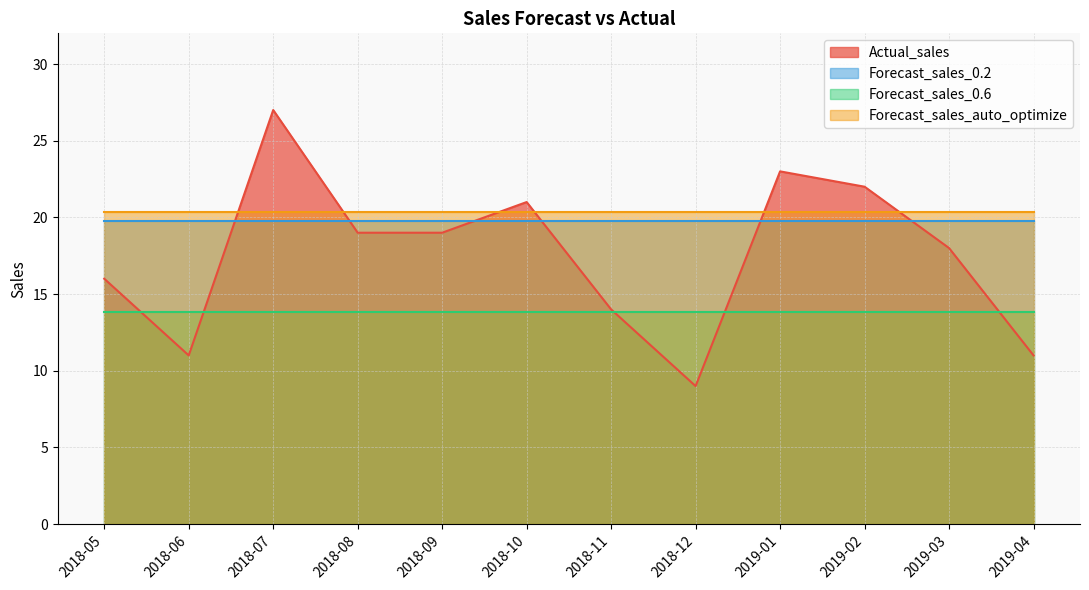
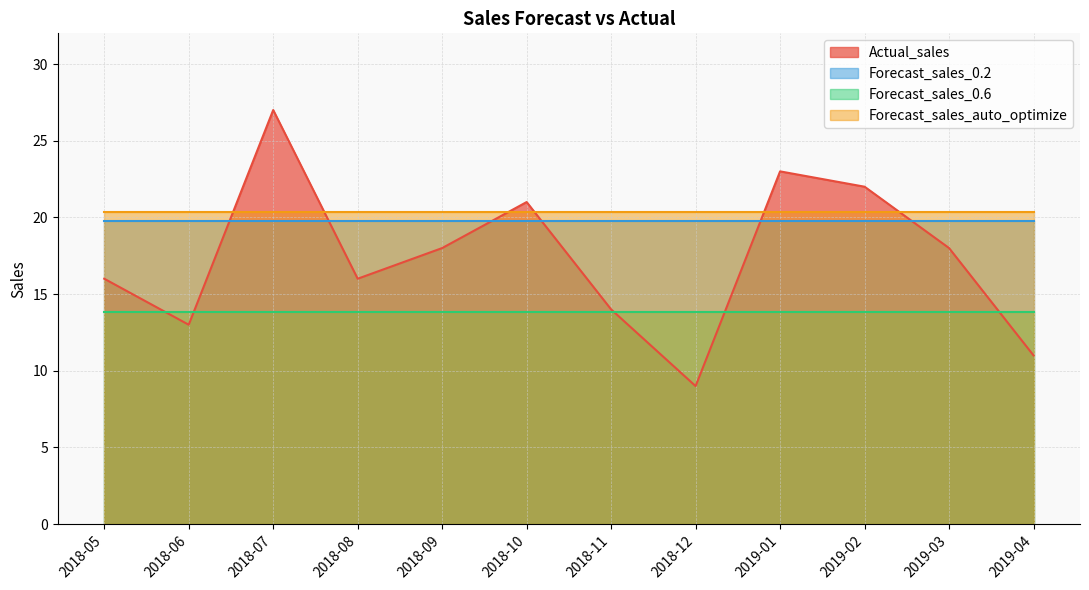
Actual_sales, 2018-06: 11 -> 13
Actual_sales, 2018-08: 19 -> 16
Actual_sales, 2018-09: 19 -> 18
